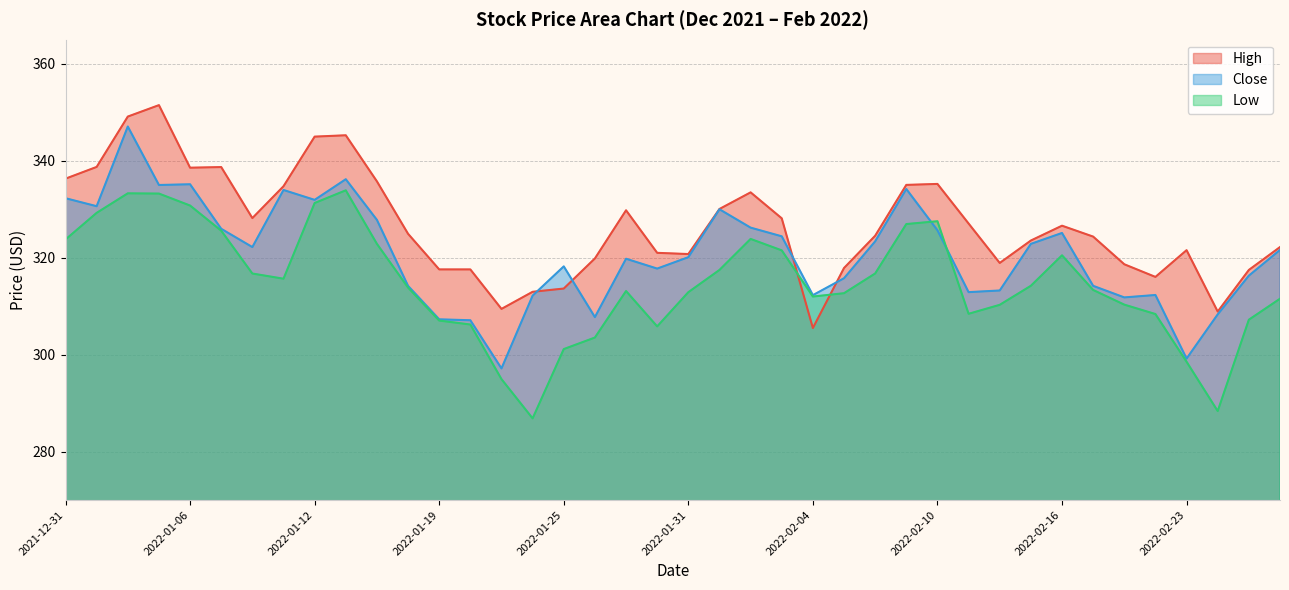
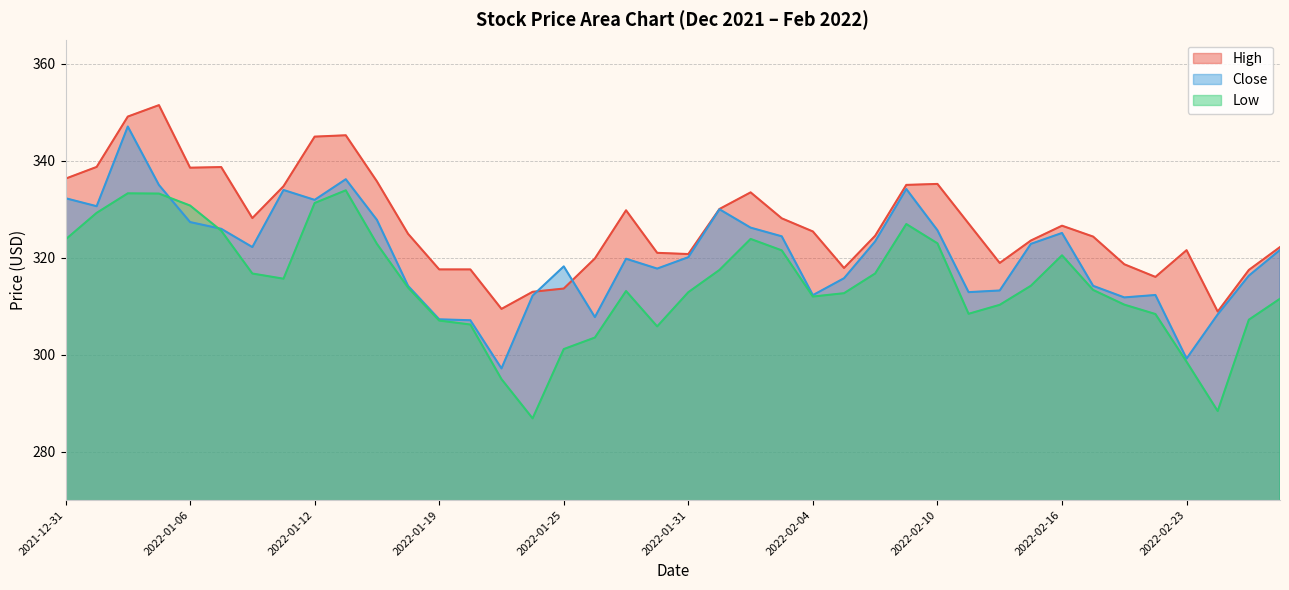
Close, 2022-01-06: 335 -> 327
High, 2022-02-04: 306 -> 325
Low, 2022-02-10: 328 -> 323
